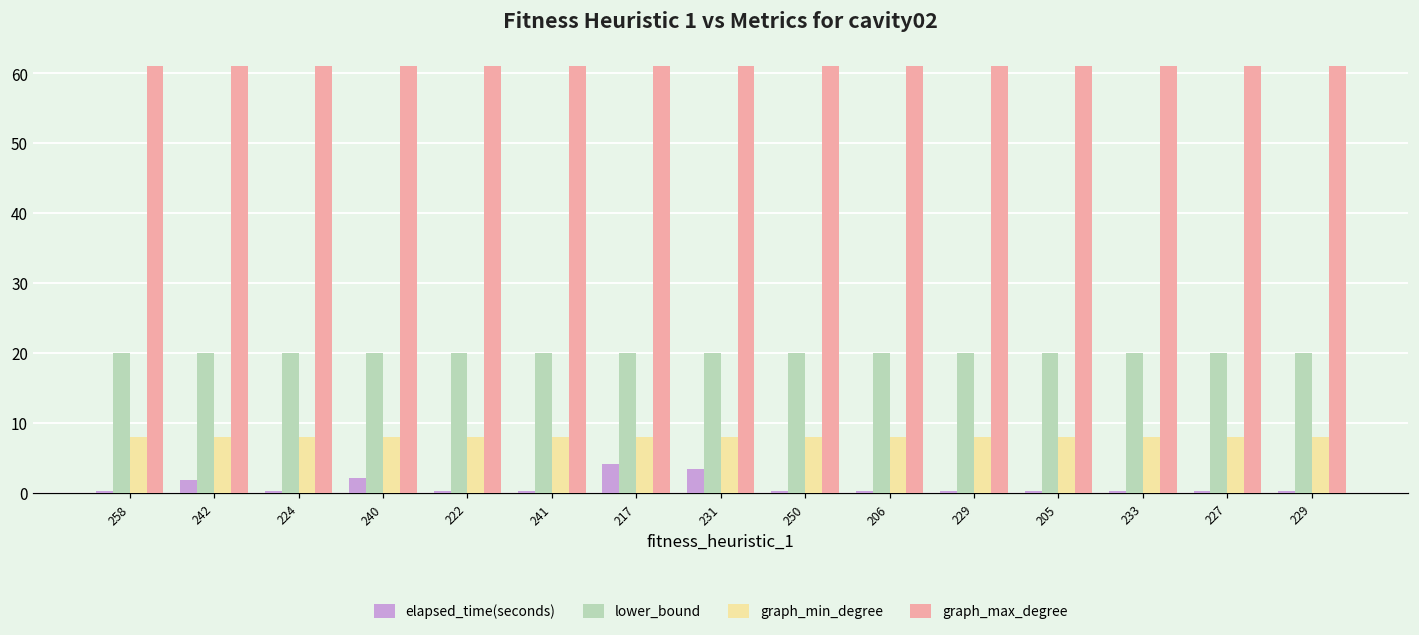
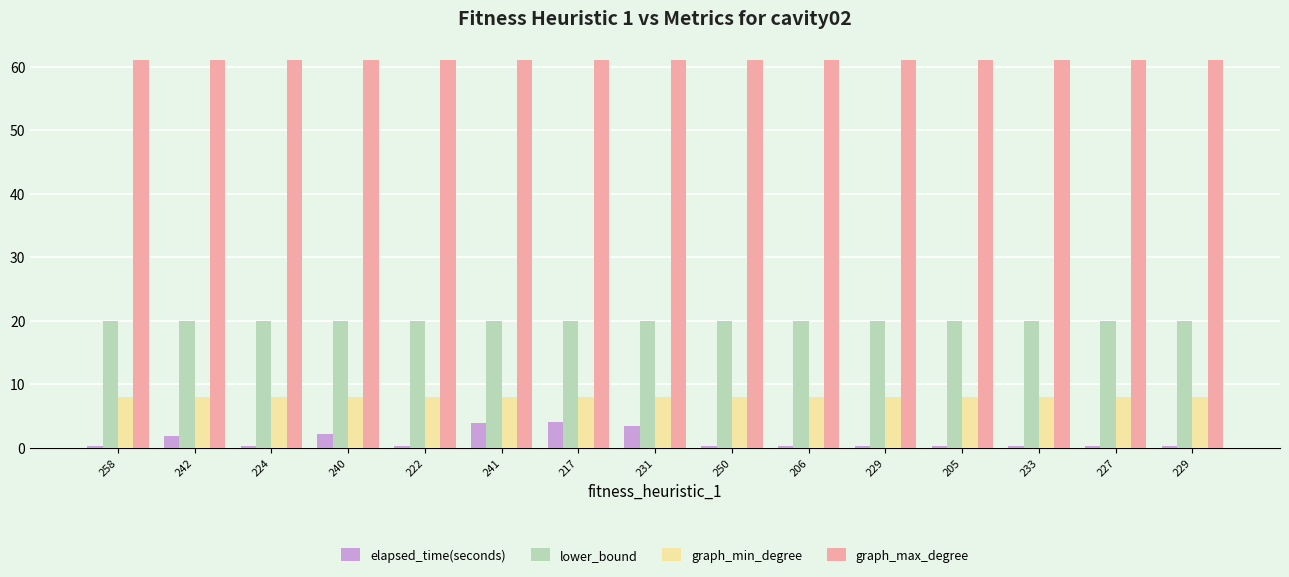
elapsed_time(seconds), 241: 0 -> 4
